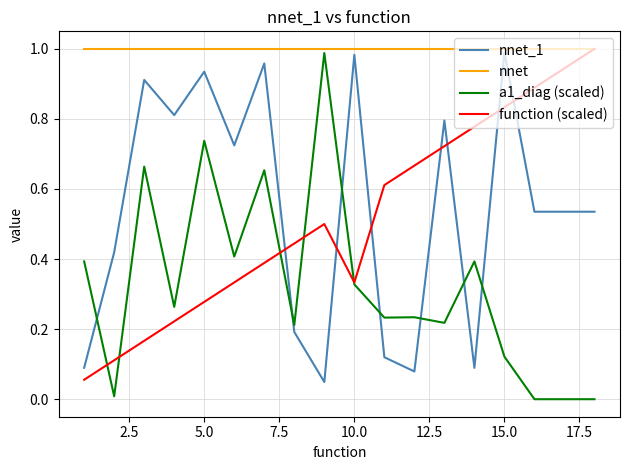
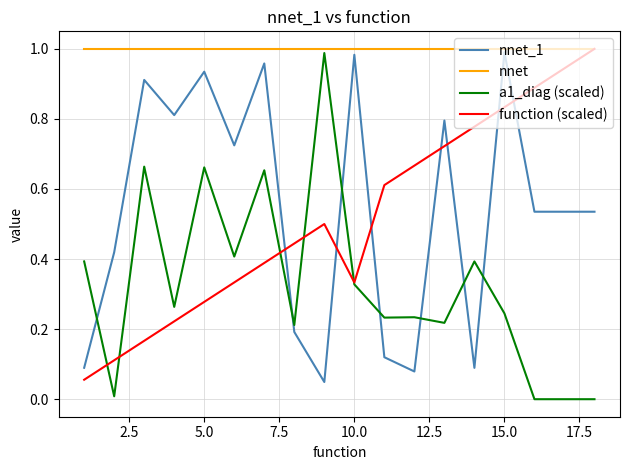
a1_diag (scaled), 5.0: 0.74 -> 0.66
a1_diag (scaled), 15.0: 0.12 -> 0.24
